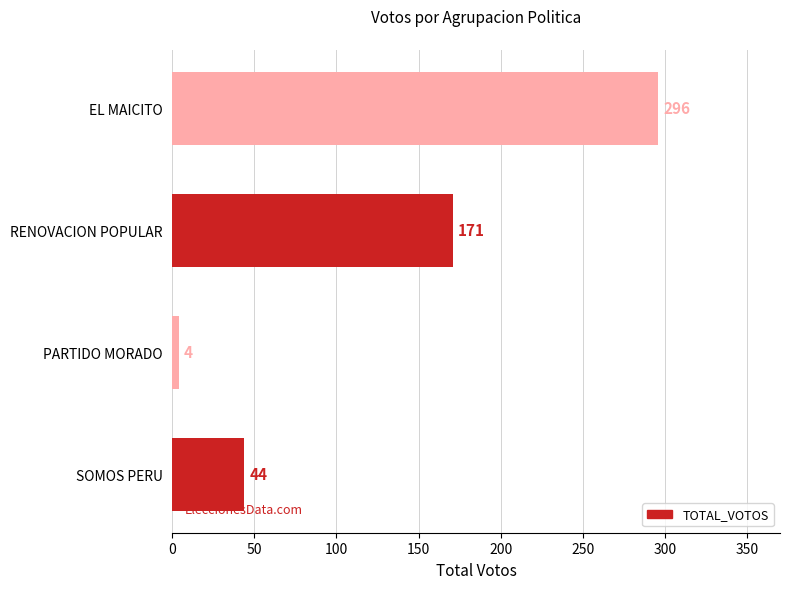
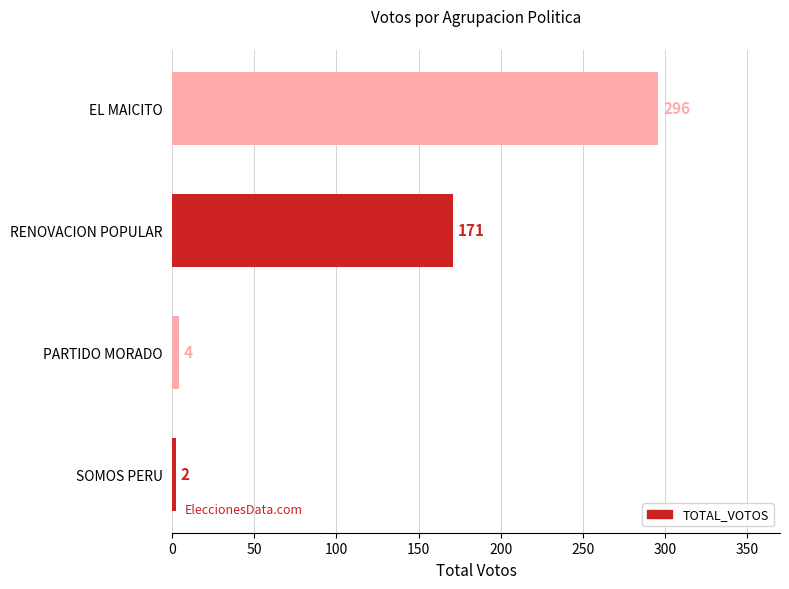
SOMOS PERU: 44 -> 2
